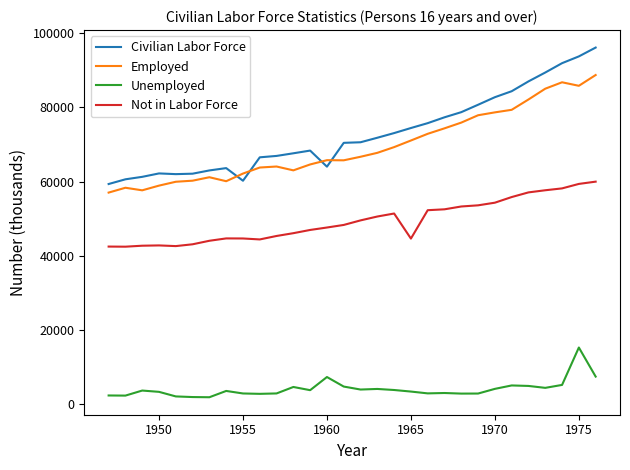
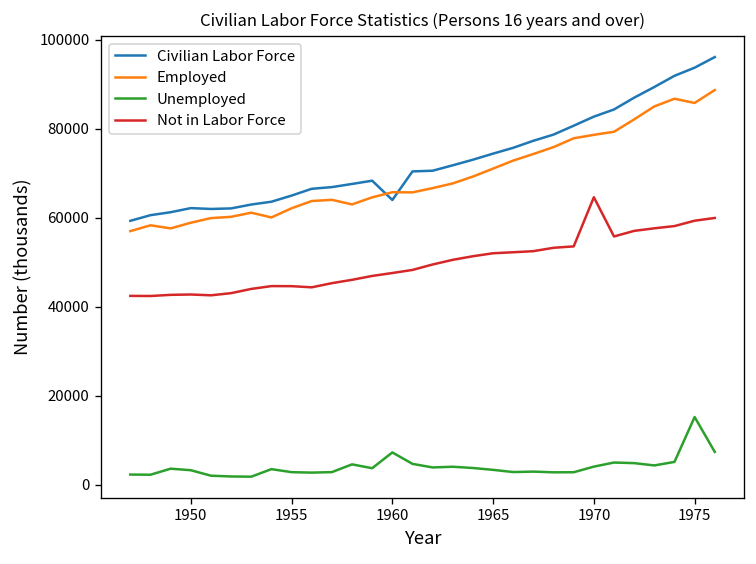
Civilian Labor Force, 1955: 60000 -> 65000
Not in Labor Force, 1965: 45000 -> 52000
Not in Labor Force, 1970: 54000 -> 65000
